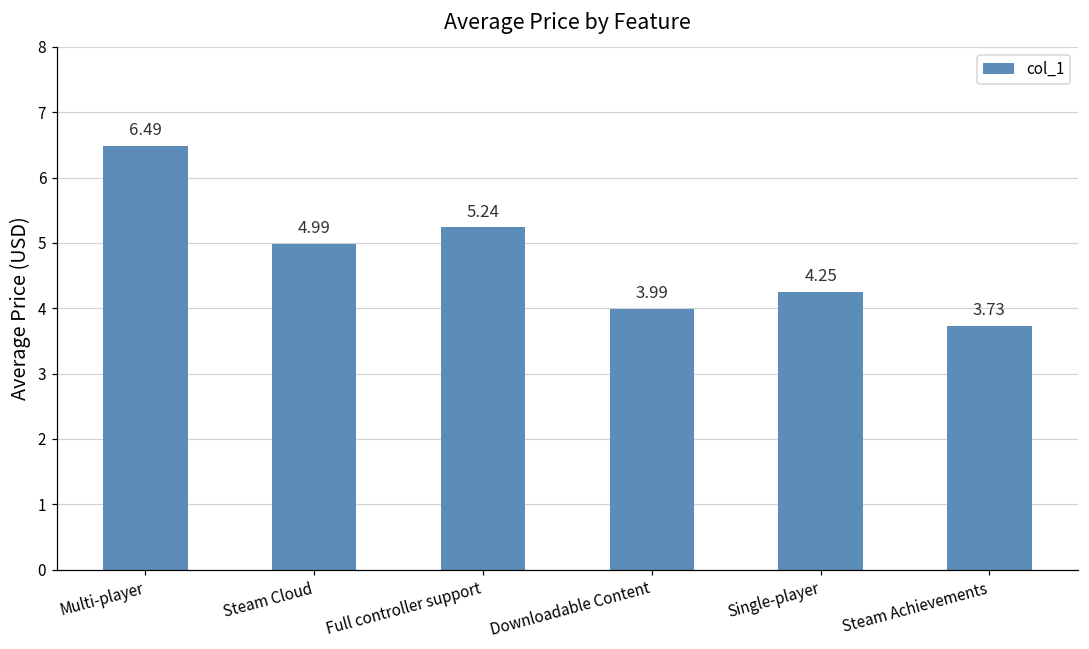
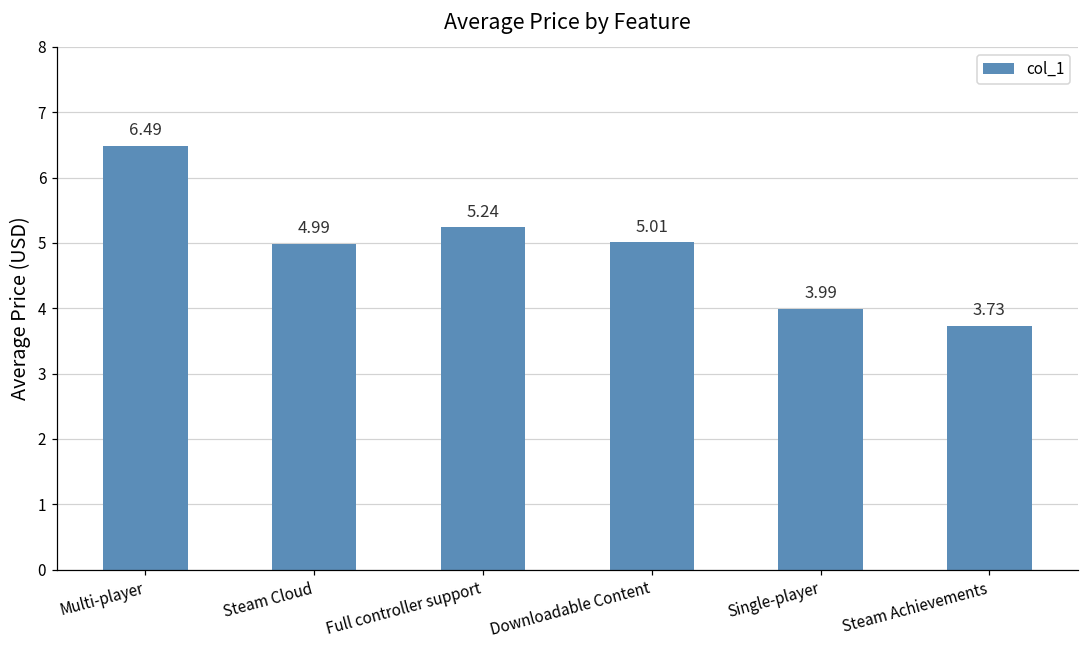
Downloadable Content: 3.99 -> 5.01
Single-player: 4.25 -> 3.99
